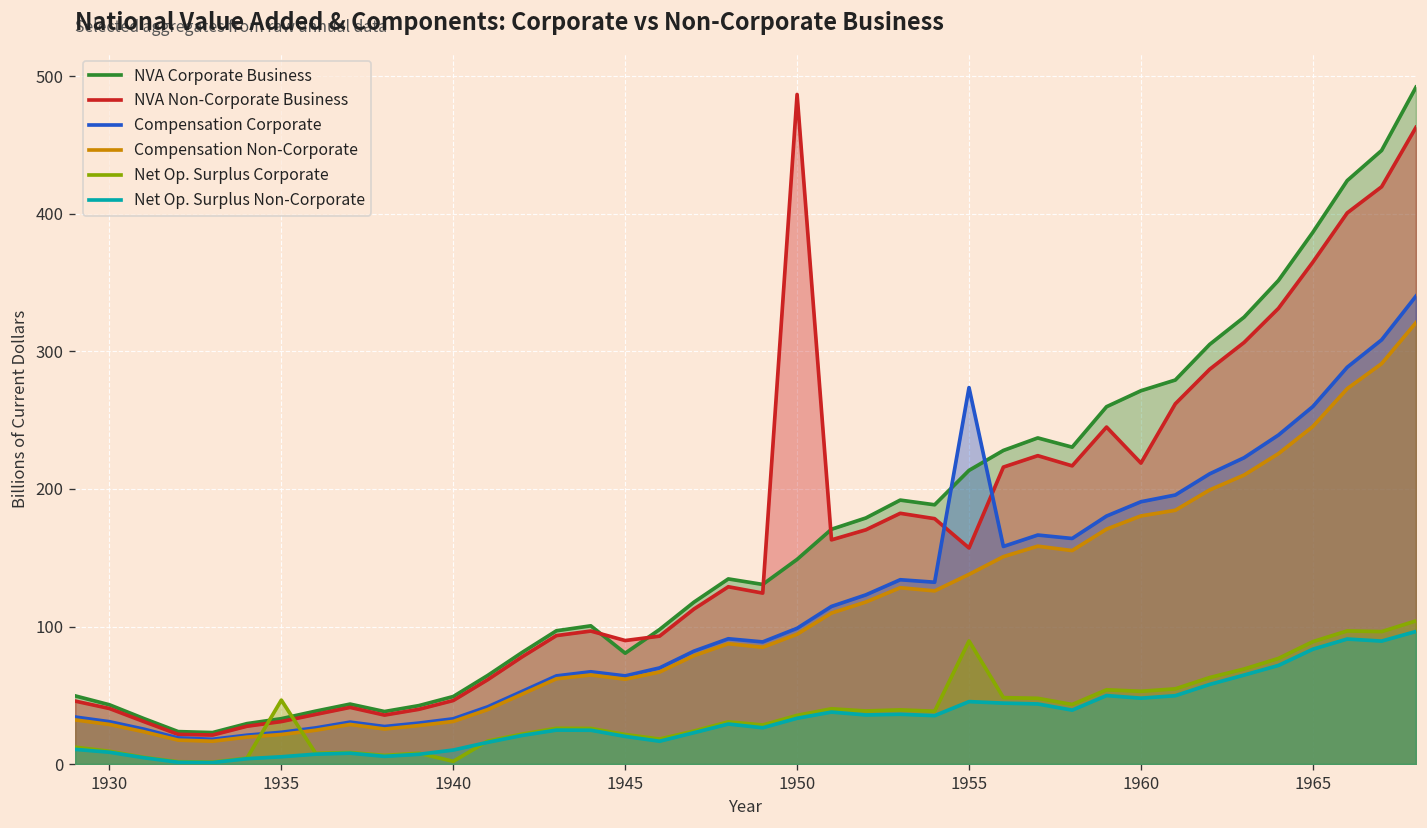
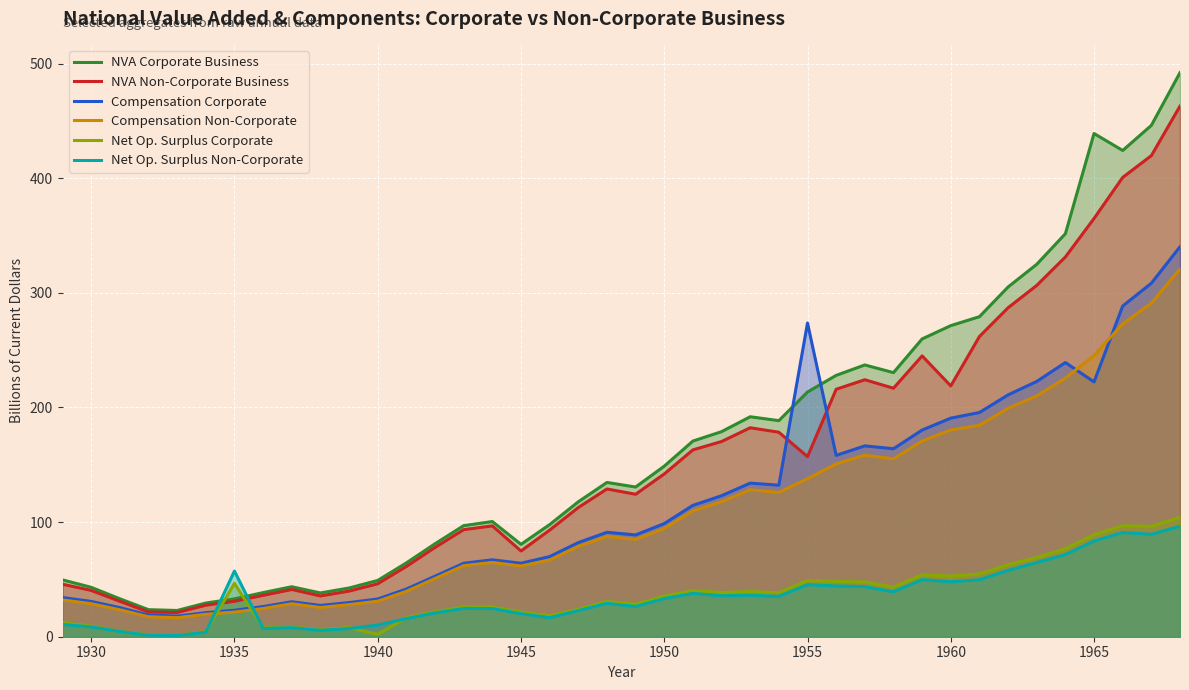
Net Op. Surplus Non-Corporate, 1935: 5 -> 57
NVA Non-Corporate Business, 1945: 90 -> 75
NVA Non-Corporate Business, 1950: 487 -> 142
Net Op. Surplus Corporate, 1955: 90 -> 49
NVA Corporate Business, 1965: 387 -> 439
Compensation Corporate, 1965: 260 -> 222
